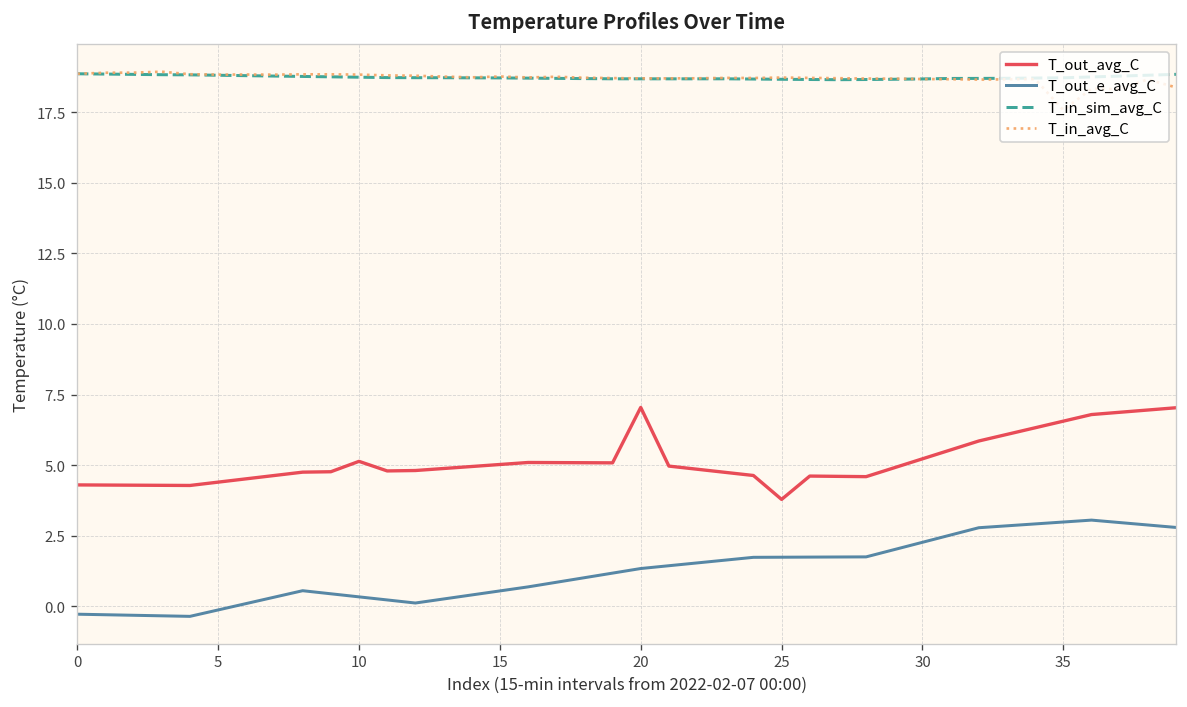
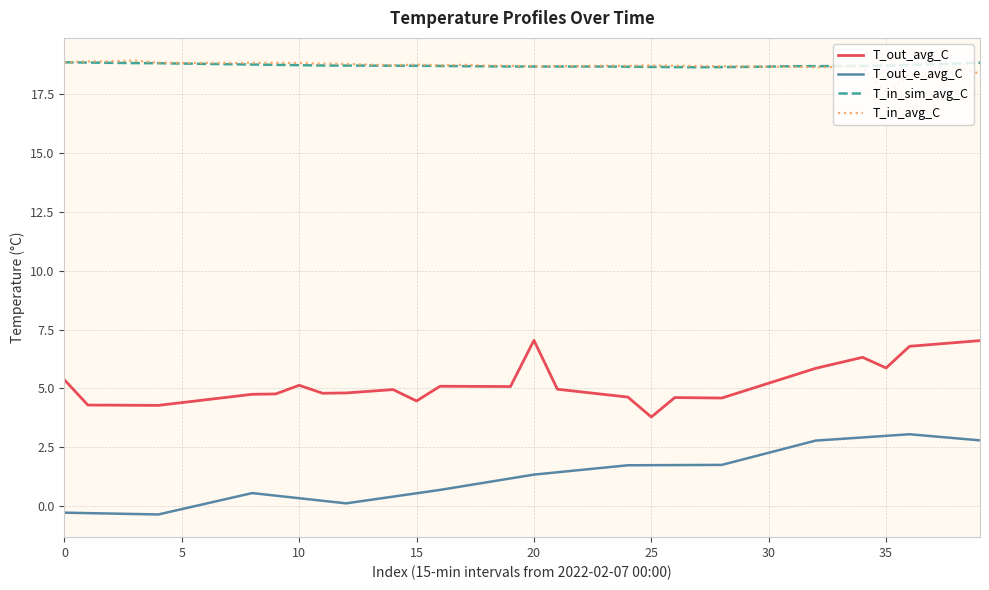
T_out_avg_C, 0: 4.3 -> 5.4
T_out_avg_C, 15: 5.0 -> 4.5
T_out_avg_C, 35: 6.6 -> 5.9
